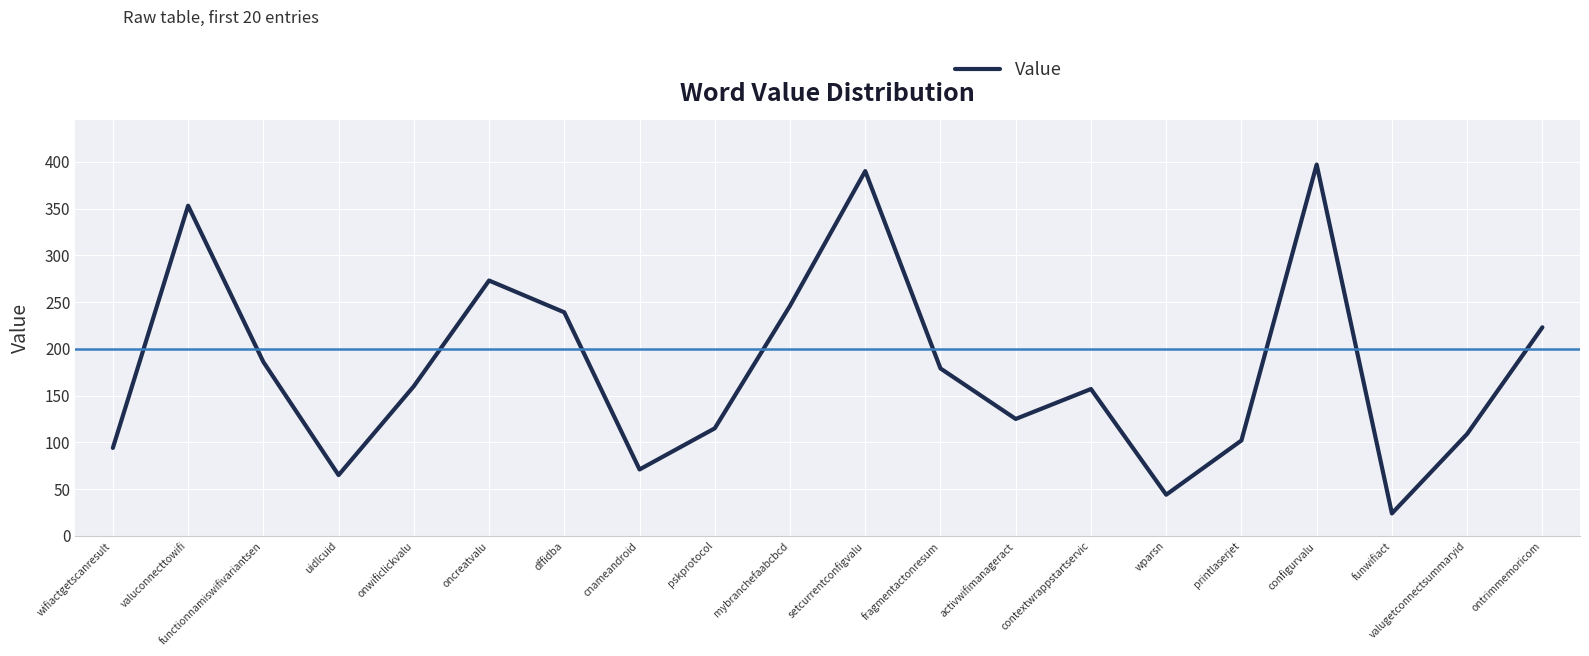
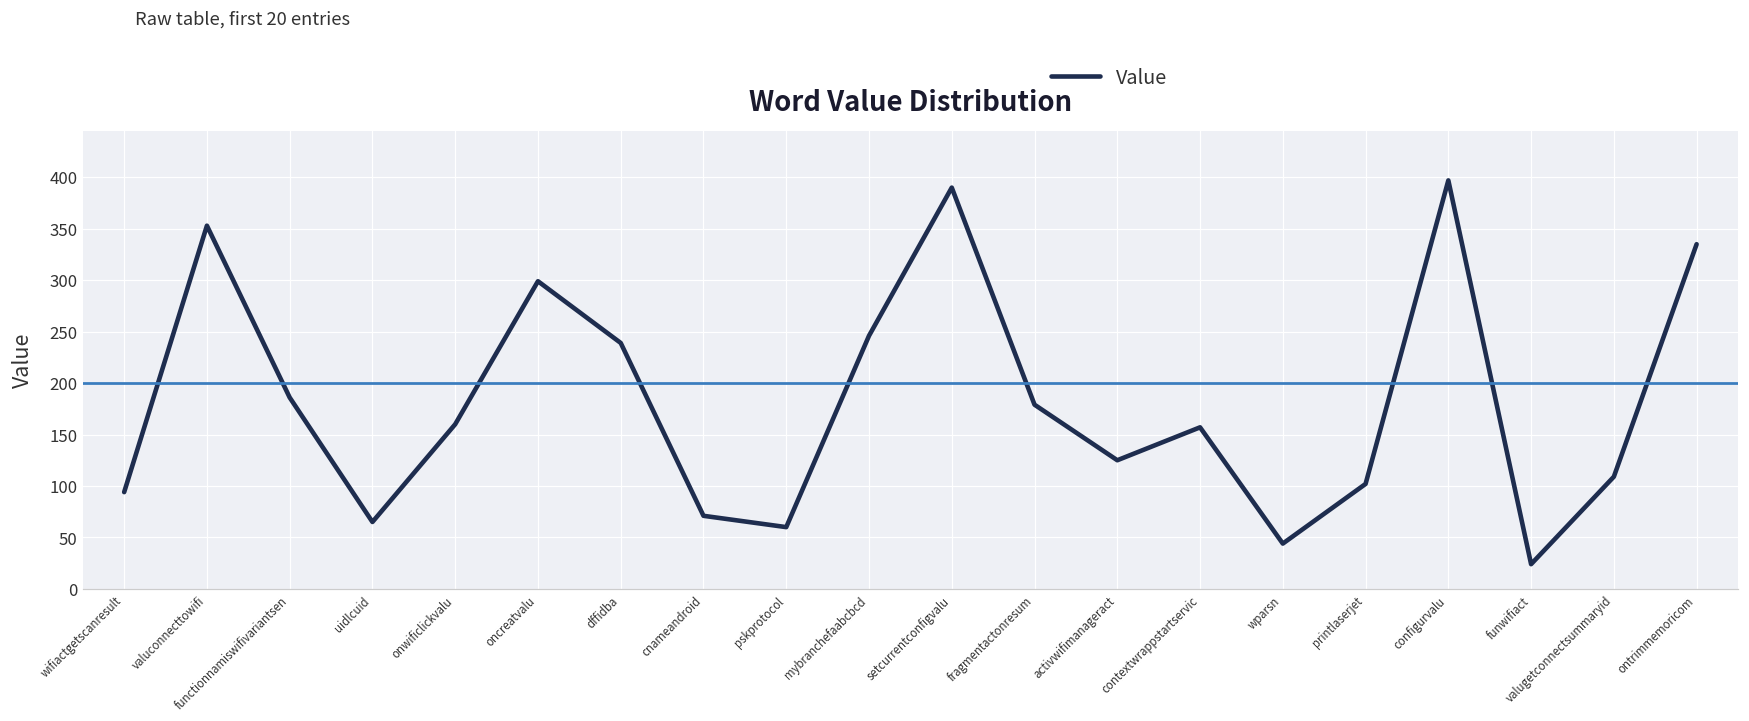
oncreatvalu: 270 -> 300
pskprotocol: 120 -> 60
ontrimmemoricom: 220 -> 340
